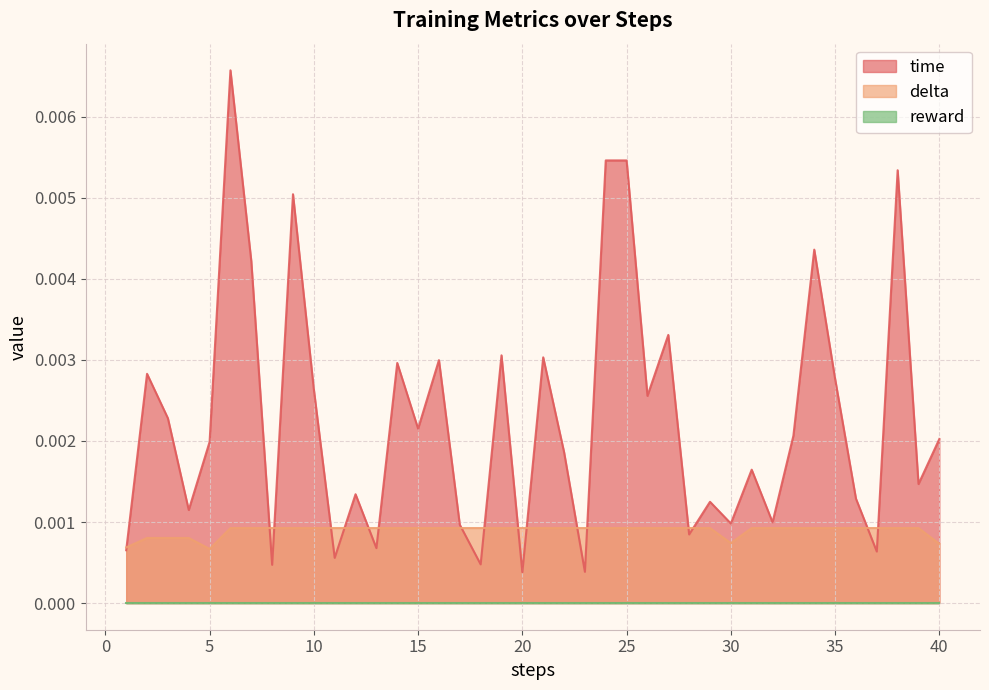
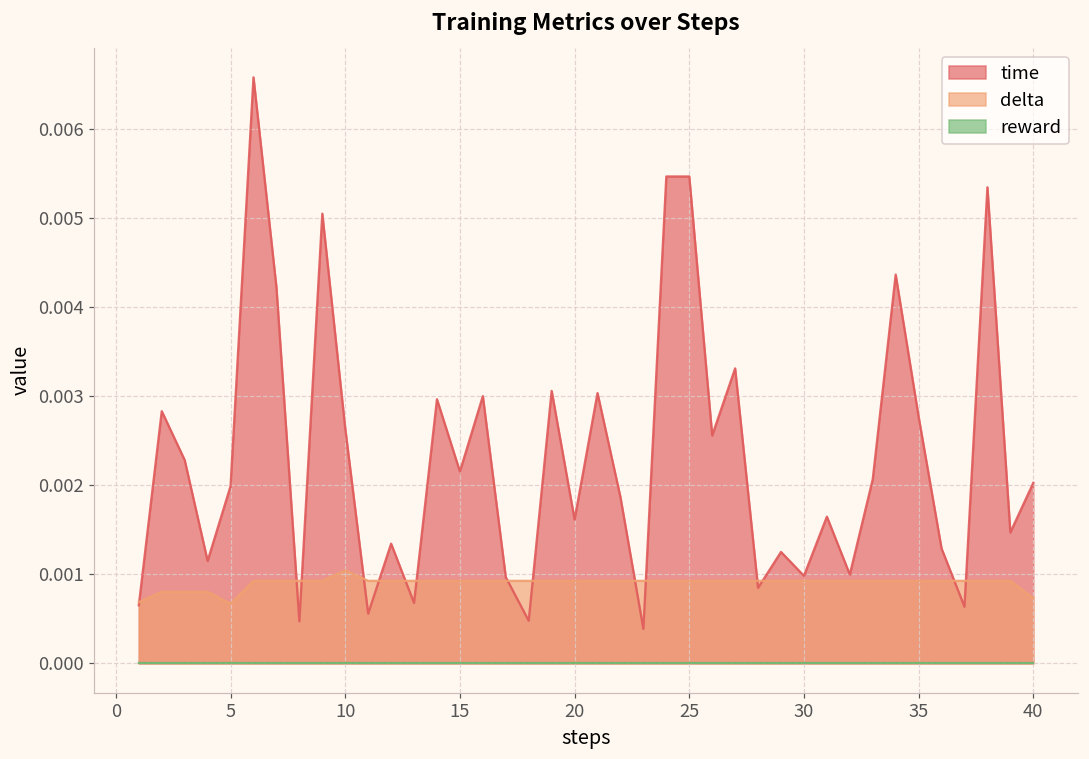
delta, 10: 0.0009 -> 0.0010
time, 20: 0.0004 -> 0.0016
delta, 30: 0.0007 -> 0.0009
